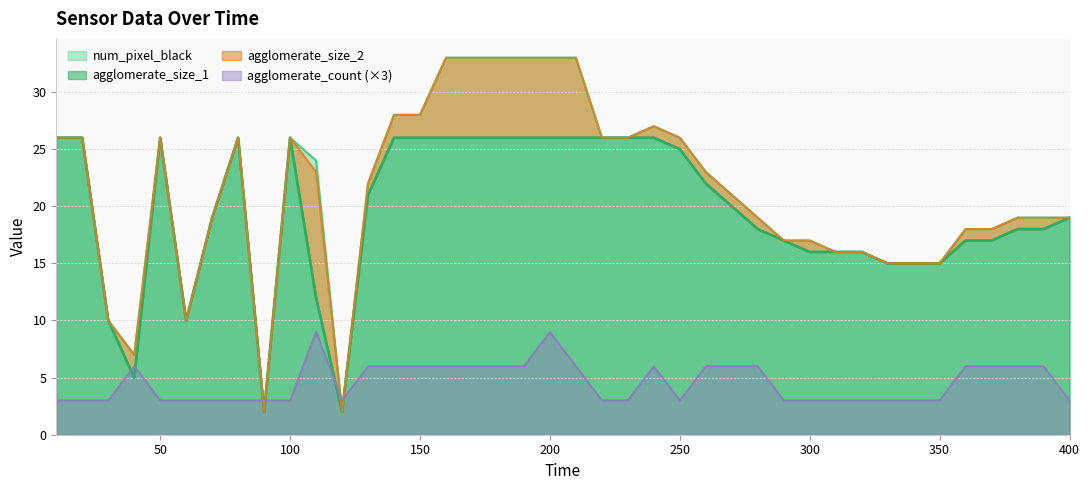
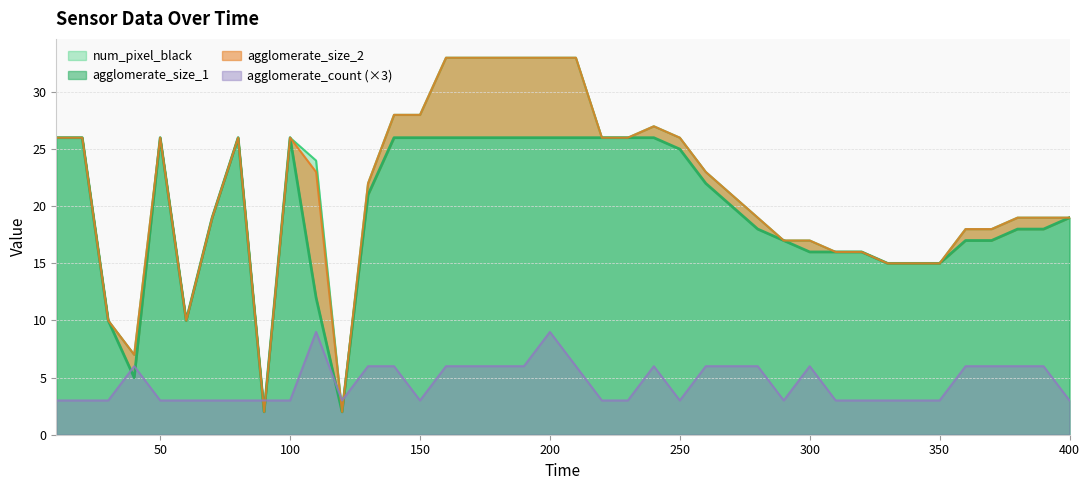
agglomerate_count (×3), 150: 6.0 -> 3.0
agglomerate_count (×3), 300: 3.0 -> 6.0
